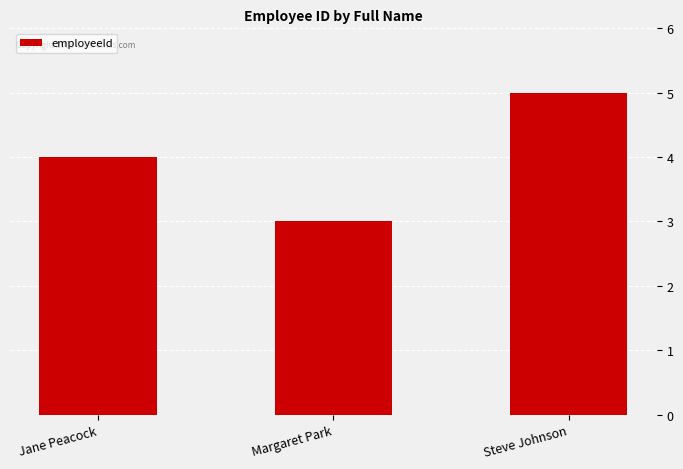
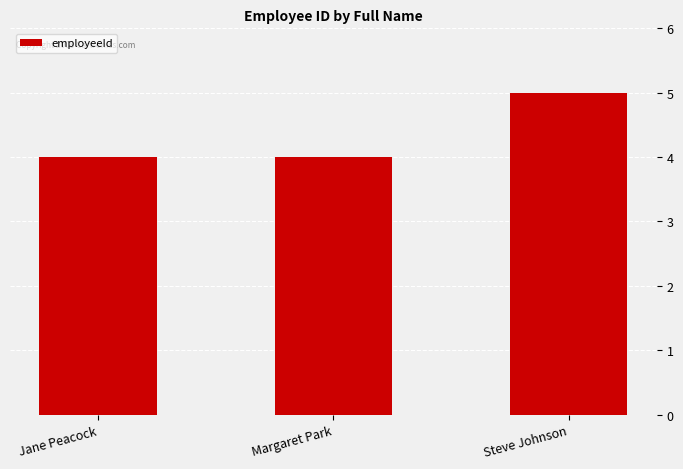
Margaret Park: 3 -> 4
